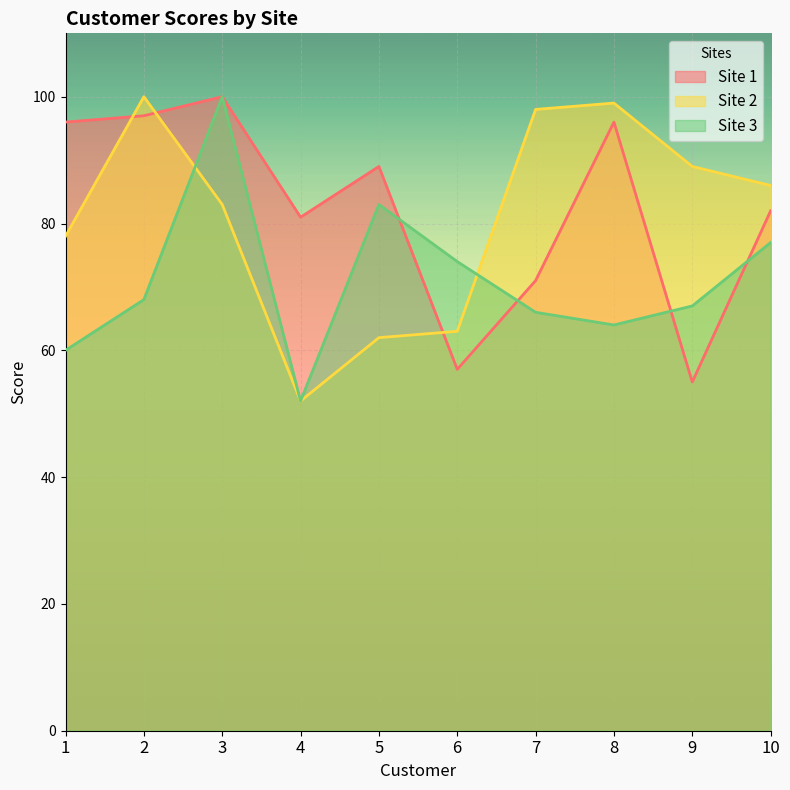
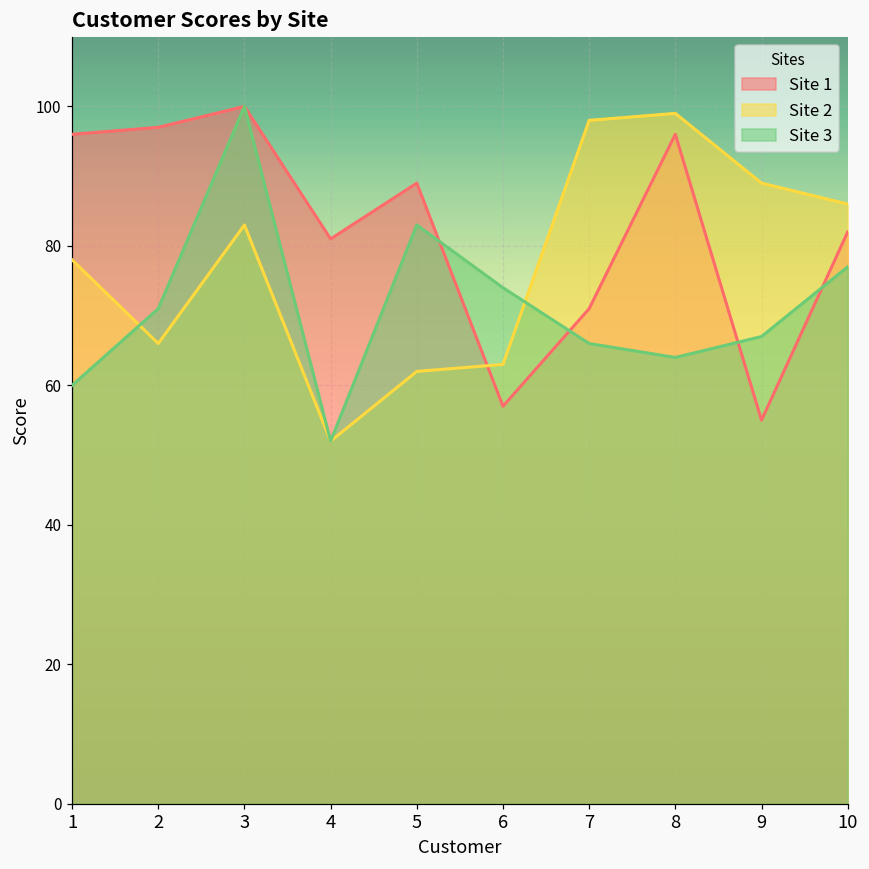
Site 2, 2: 100 -> 66
Site 3, 2: 68 -> 71
